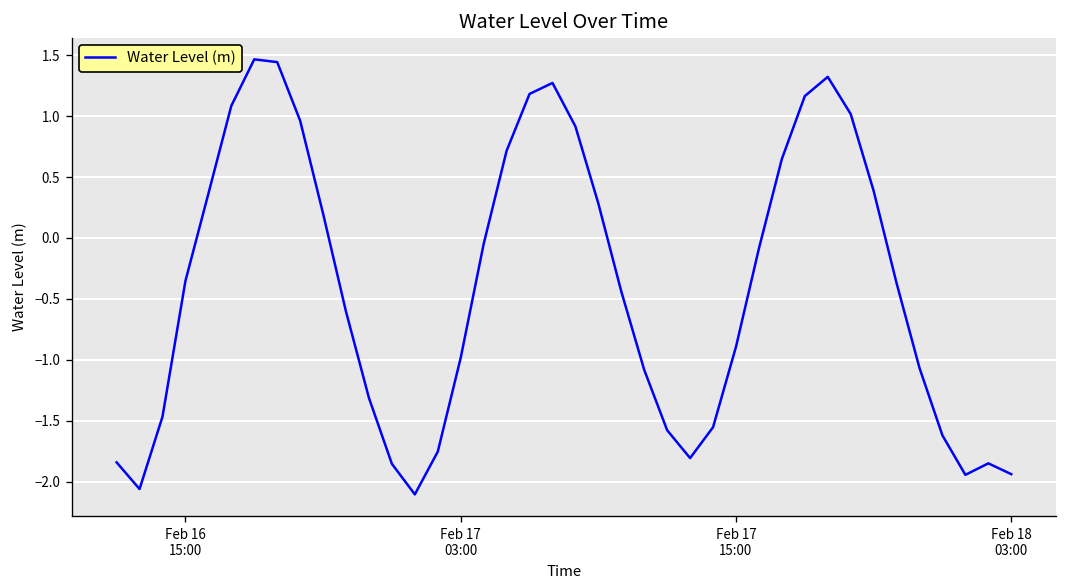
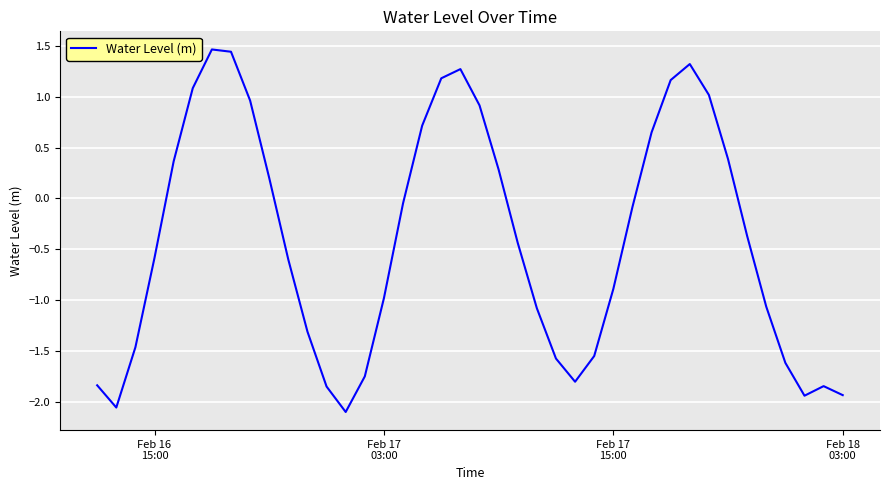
Feb 16 15:00: -0.35 -> -0.58
